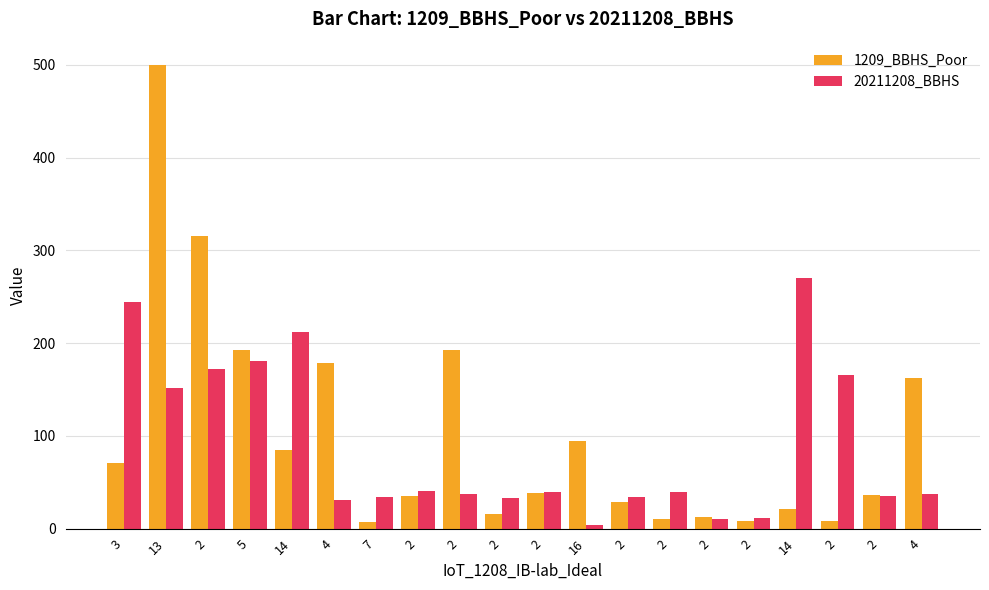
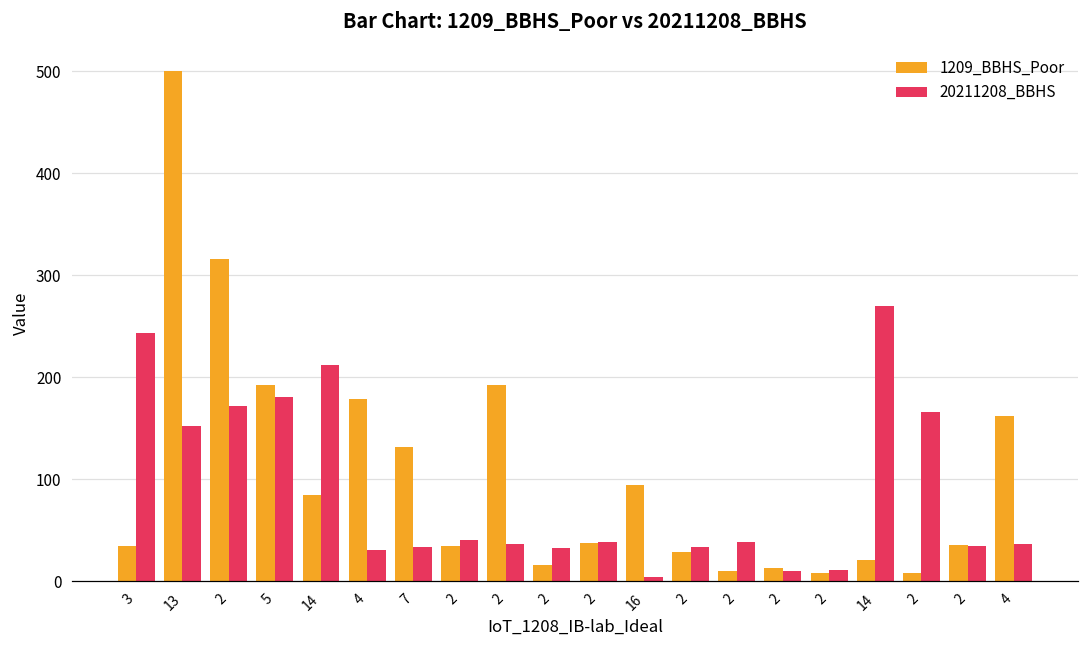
1209_BBHS_Poor, 3: 70 -> 40
1209_BBHS_Poor, 7: 10 -> 130
